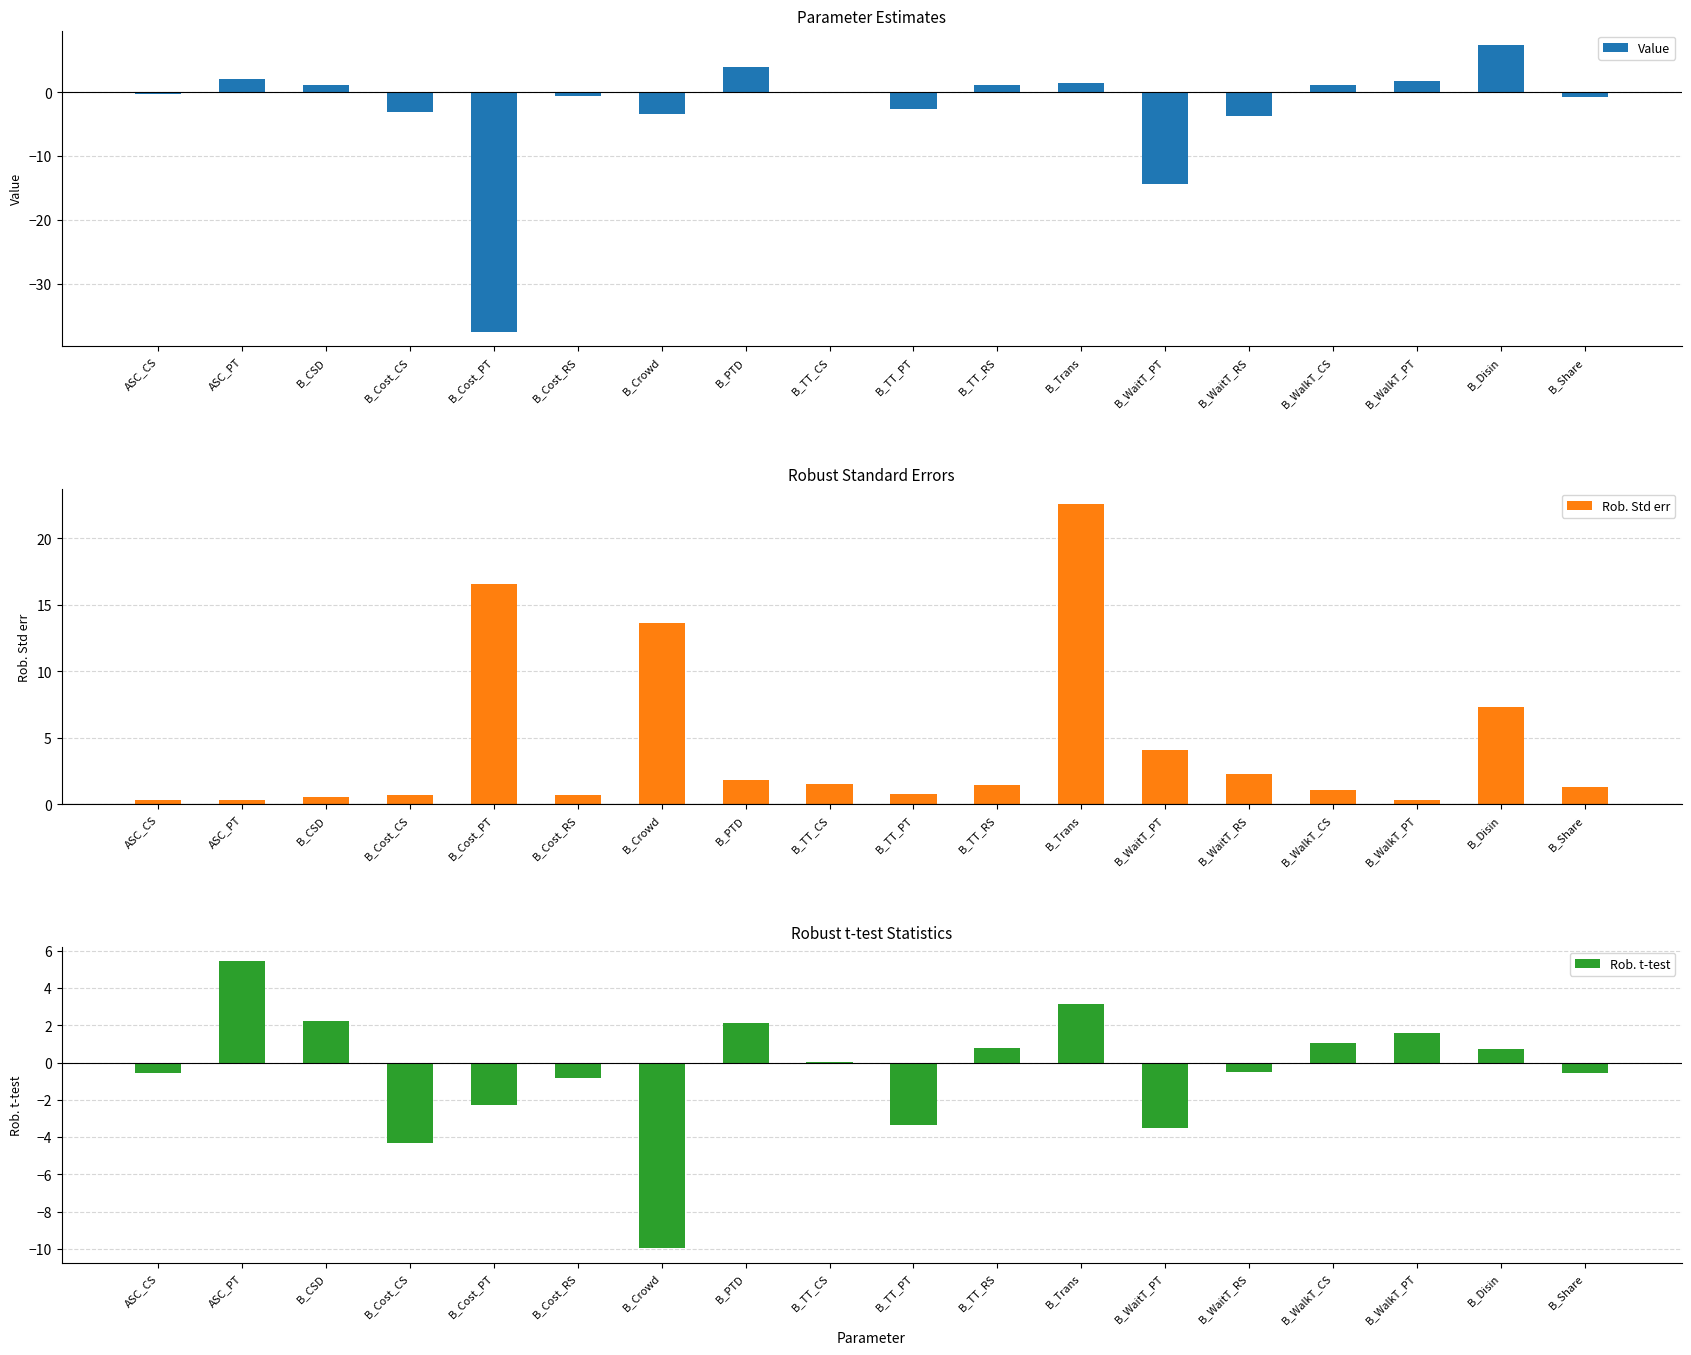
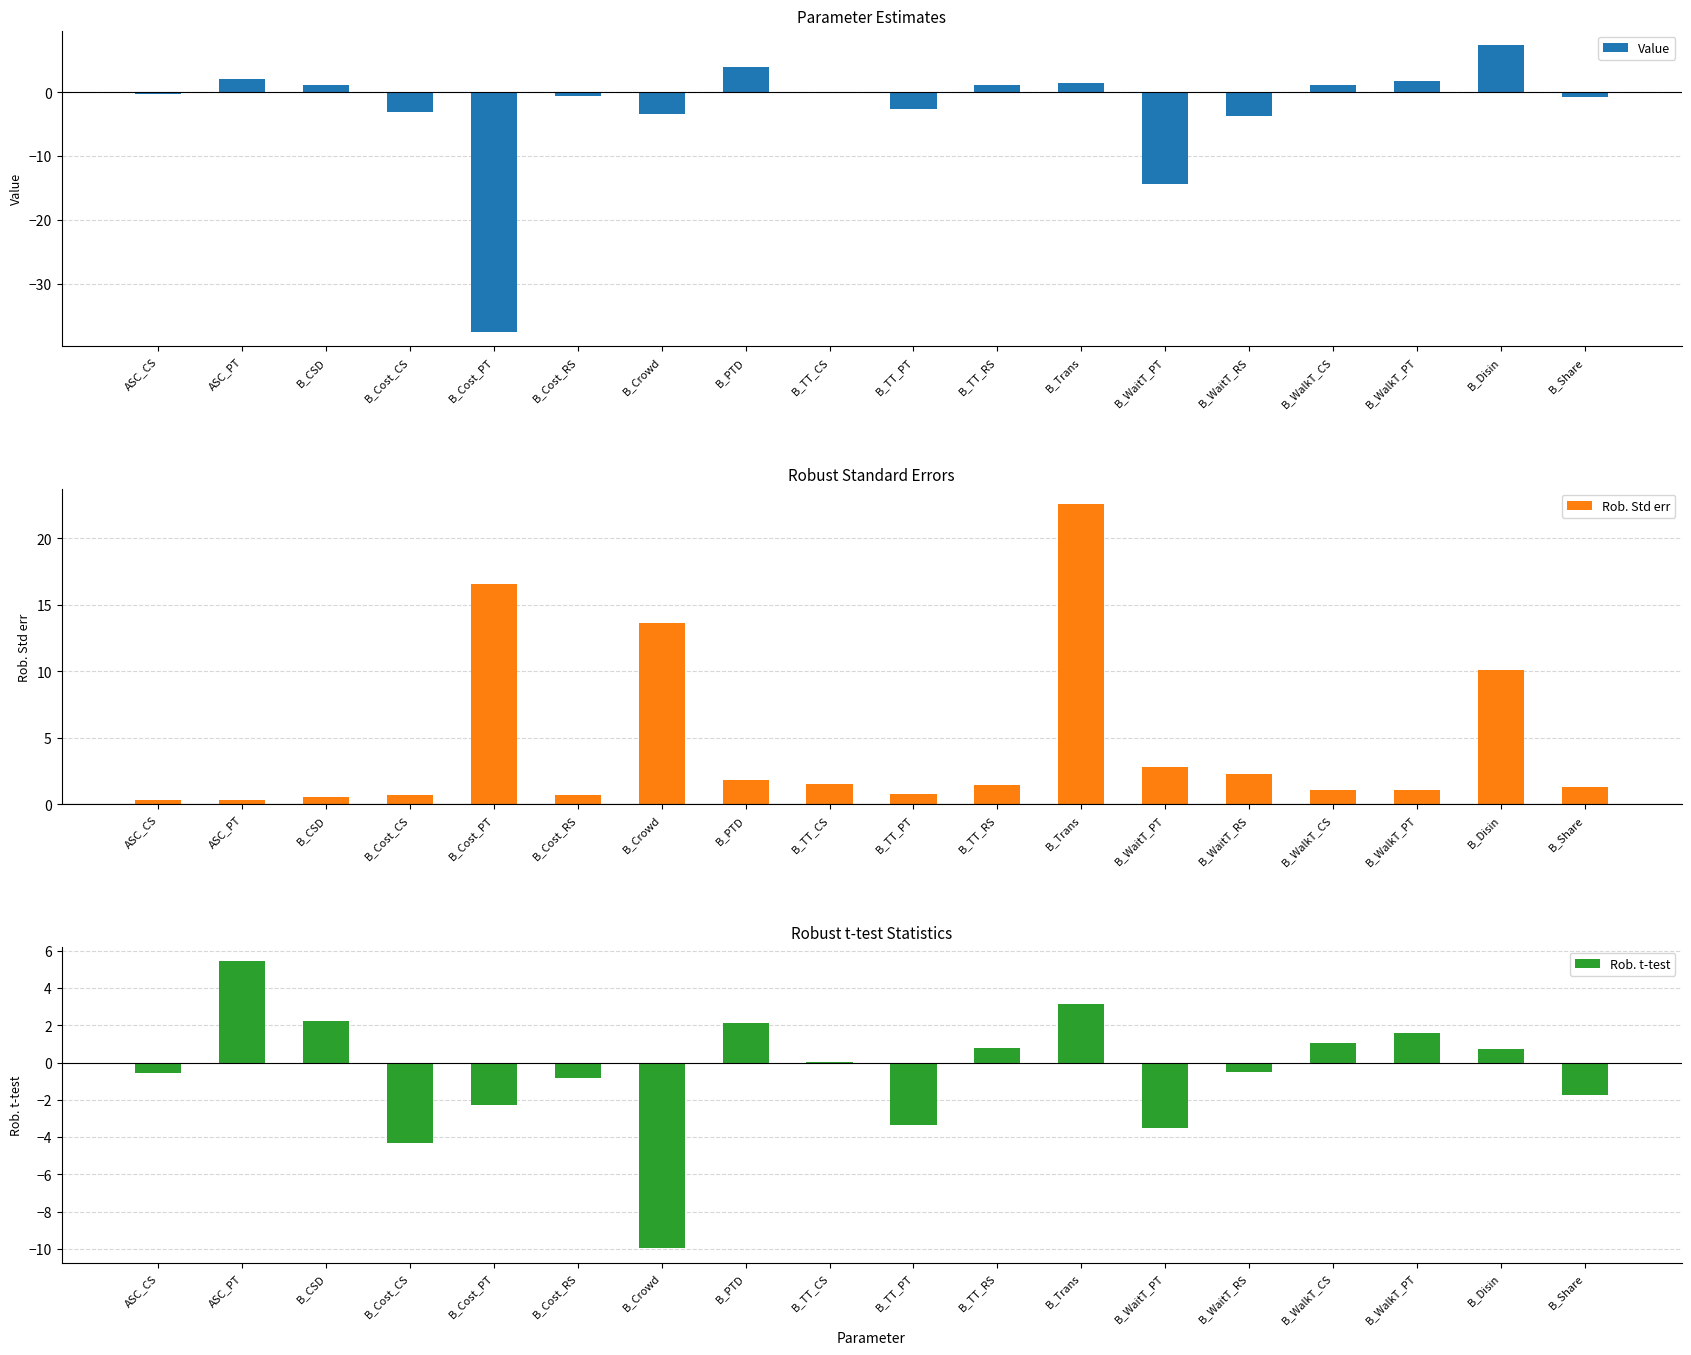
Robust Standard Errors, B_WaitT_PT: 4.1 -> 2.8
Robust Standard Errors, B_WalkT_PT: 0.4 -> 1.1
Robust Standard Errors, B_Disin: 7.3 -> 10.1
Robust t-test Statistics, B_Share: -0.6 -> -1.7
